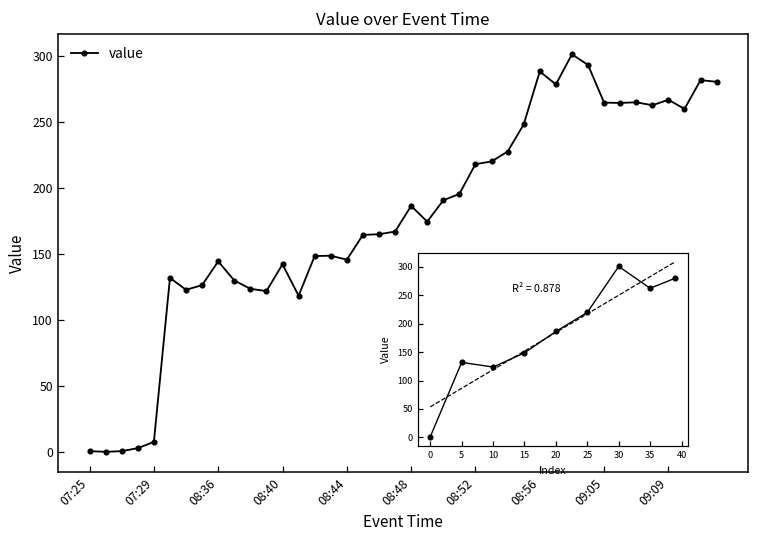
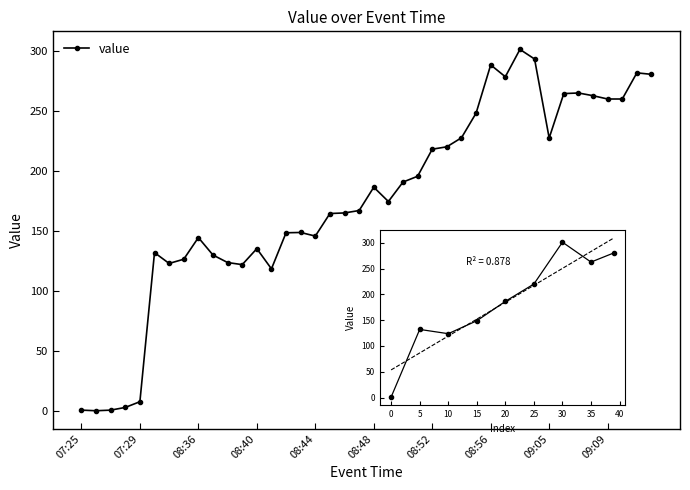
Value over Event Time, 08:40: 142 -> 135
Value over Event Time, 09:05: 265 -> 227
Value over Event Time, 09:09: 267 -> 260
